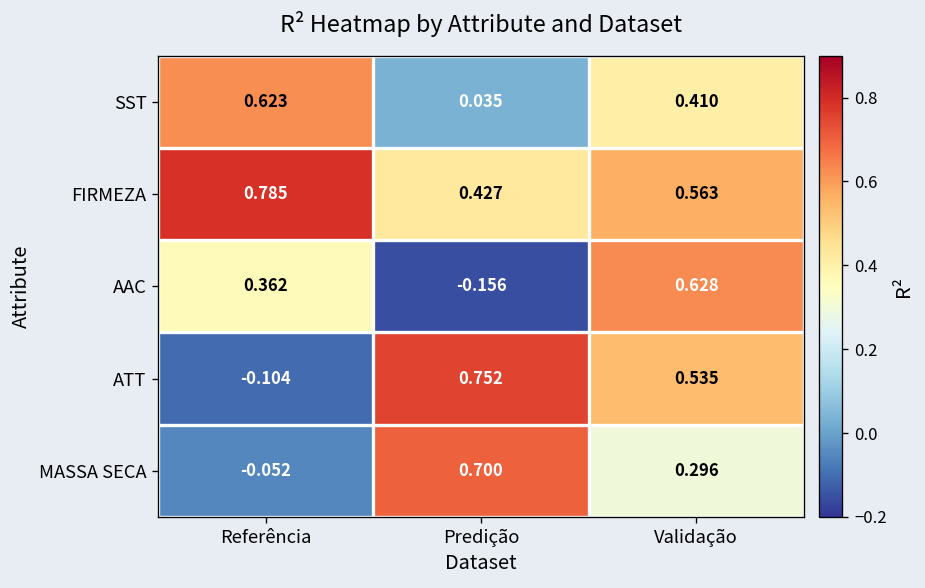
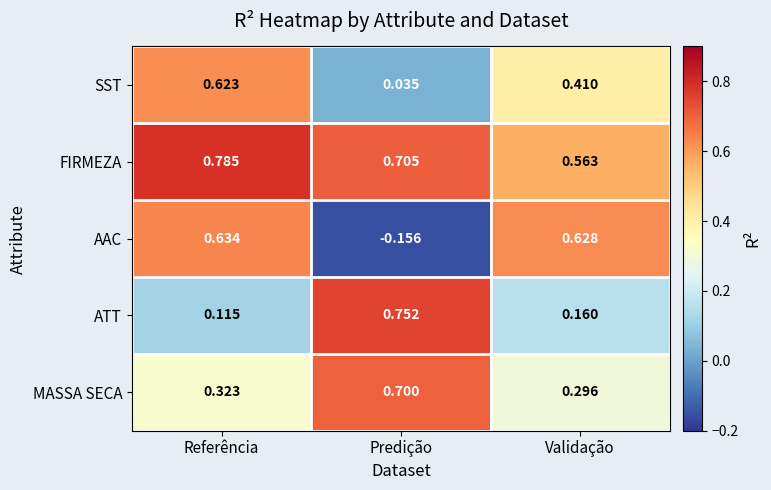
FIRMEZA, Predição: 0.427 -> 0.705
AAC, Referência: 0.362 -> 0.634
ATT, Referência: -0.104 -> 0.115
ATT, Validação: 0.535 -> 0.160
MASSA SECA, Referência: -0.052 -> 0.323
